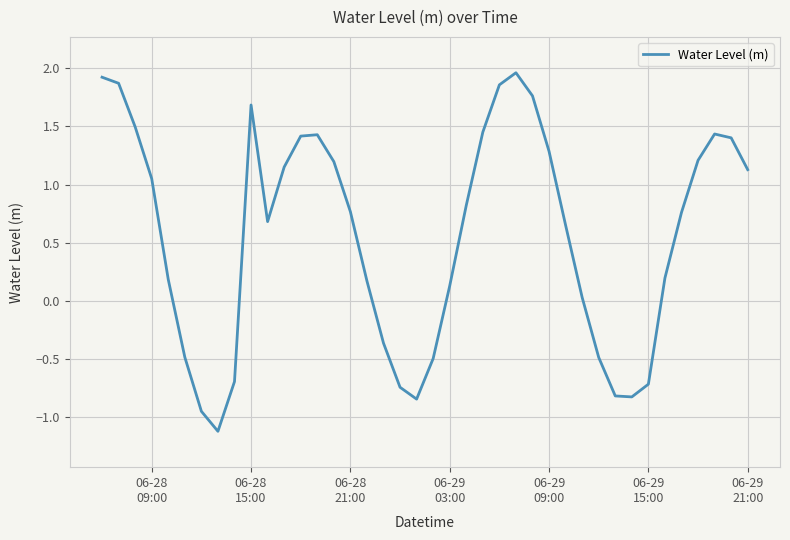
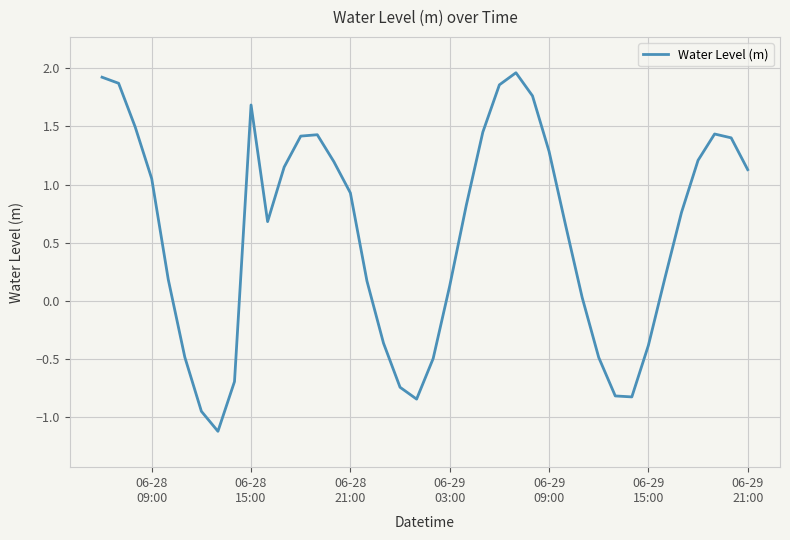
06-28 21:00: 0.77 -> 0.93
06-29 15:00: -0.71 -> -0.38
